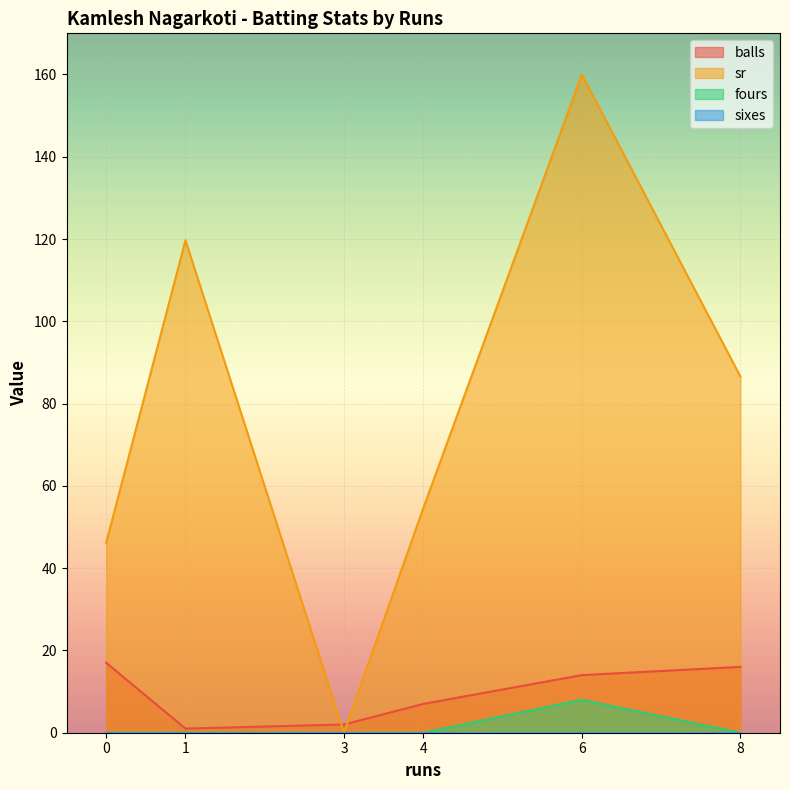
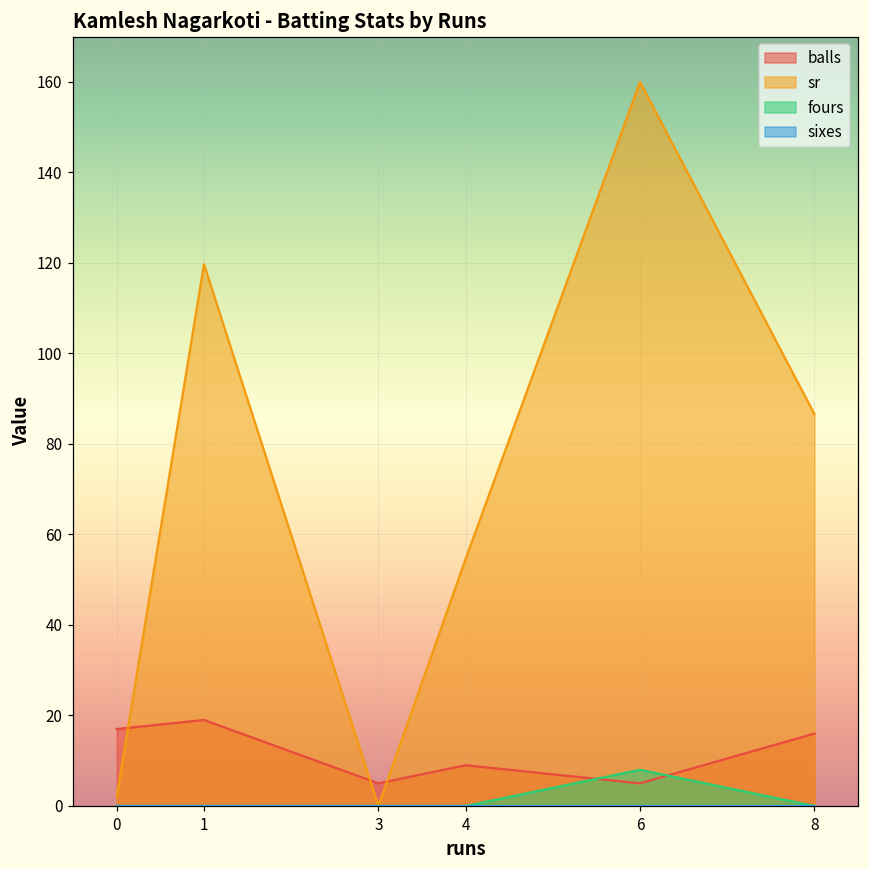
sr, 0: 46 -> 2
balls, 1: 1 -> 19
balls, 3: 2 -> 5
balls, 4: 7 -> 9
balls, 6: 14 -> 5
